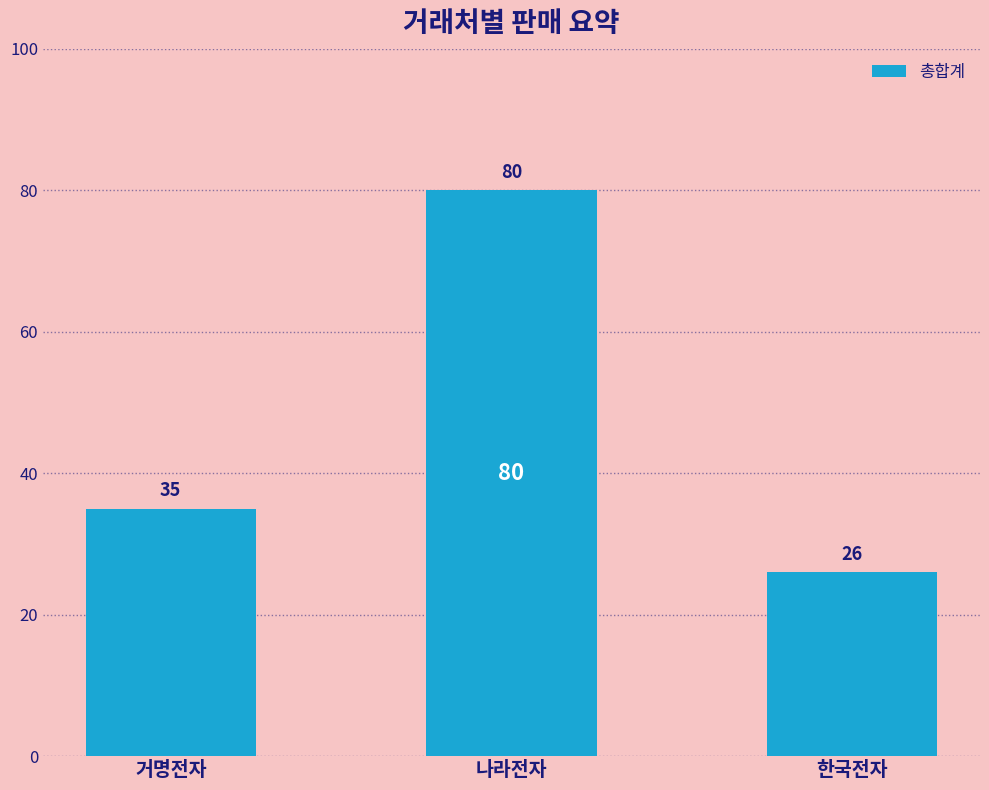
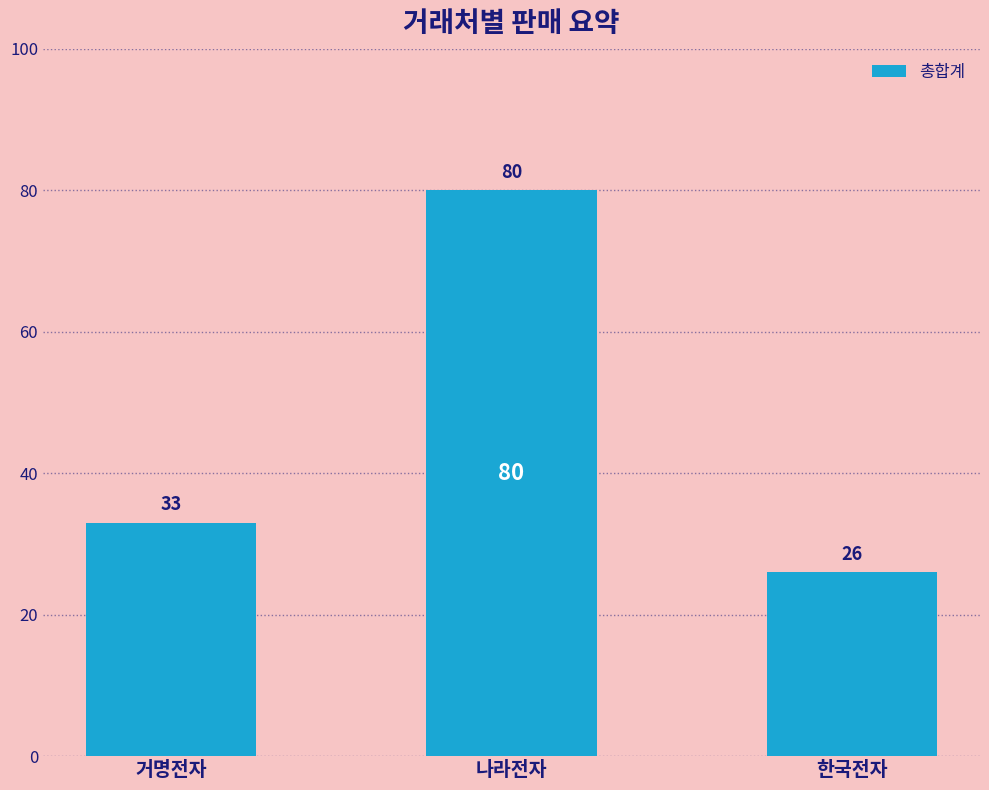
거명전자: 35 -> 33
